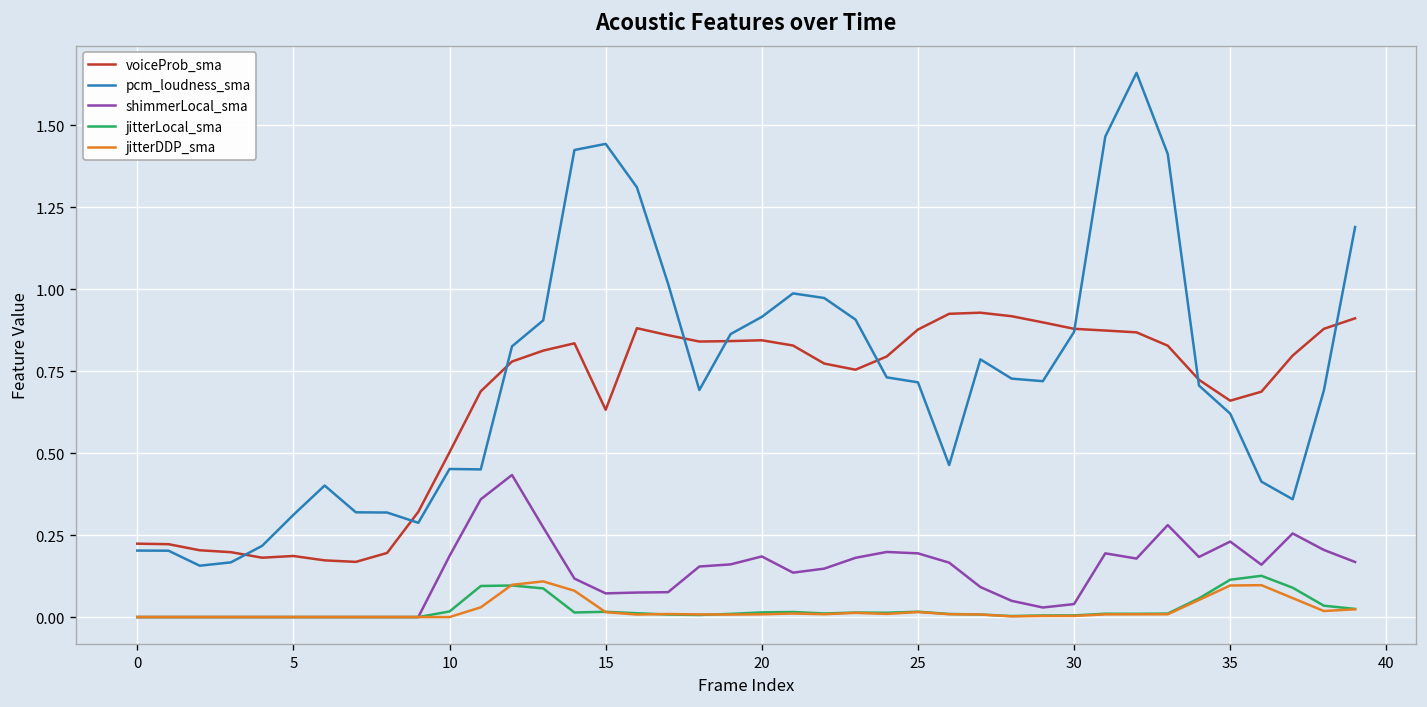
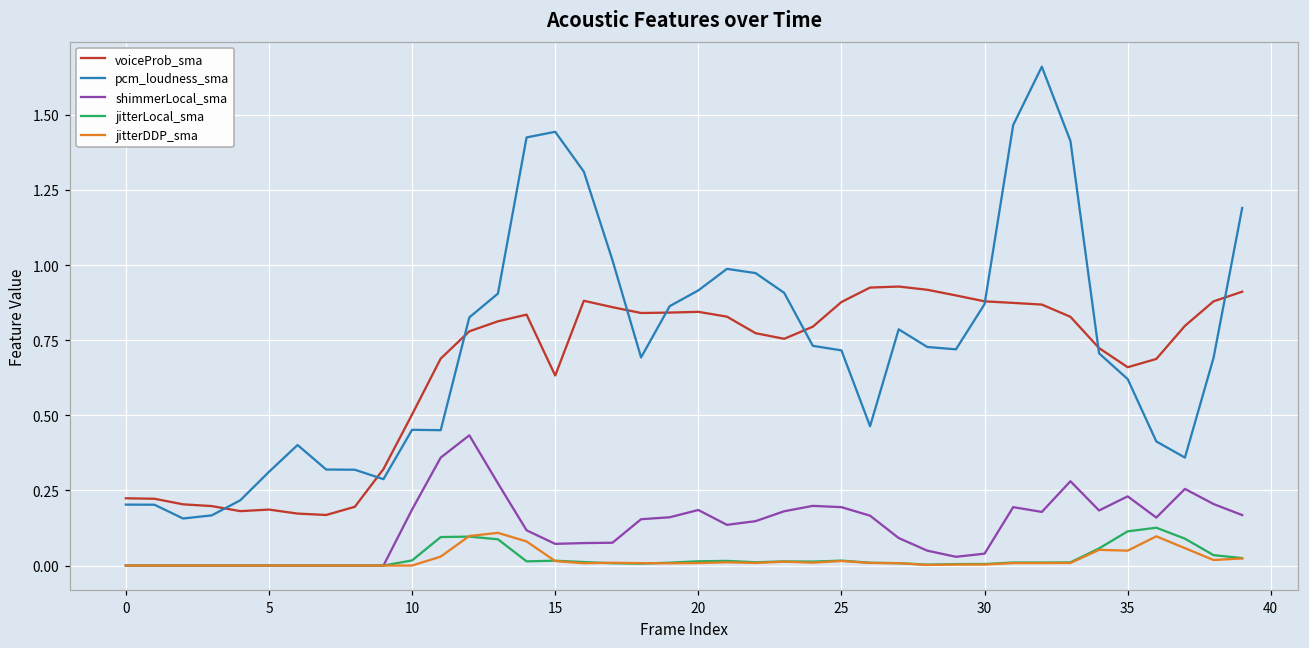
jitterDDP_sma, 35: 0.10 -> 0.05
